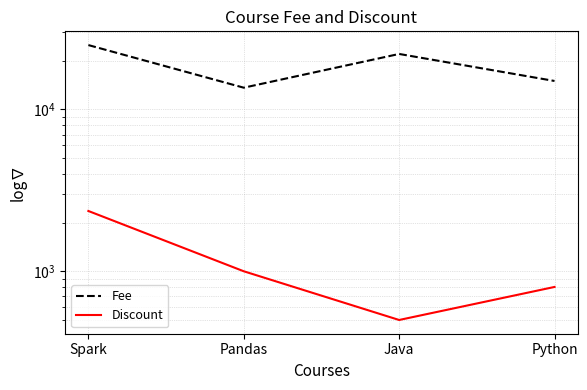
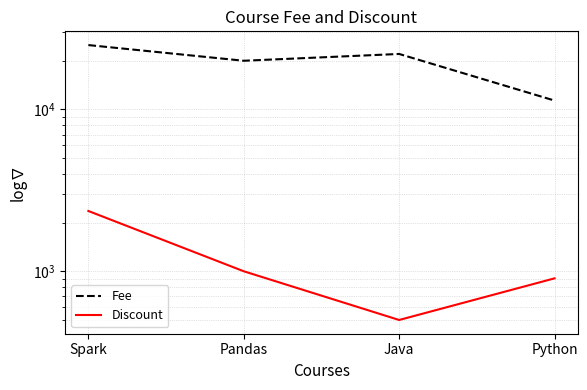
Fee, Pandas: 14000 -> 20000
Fee, Python: 15000 -> 11000
Discount, Python: 800 -> 900
